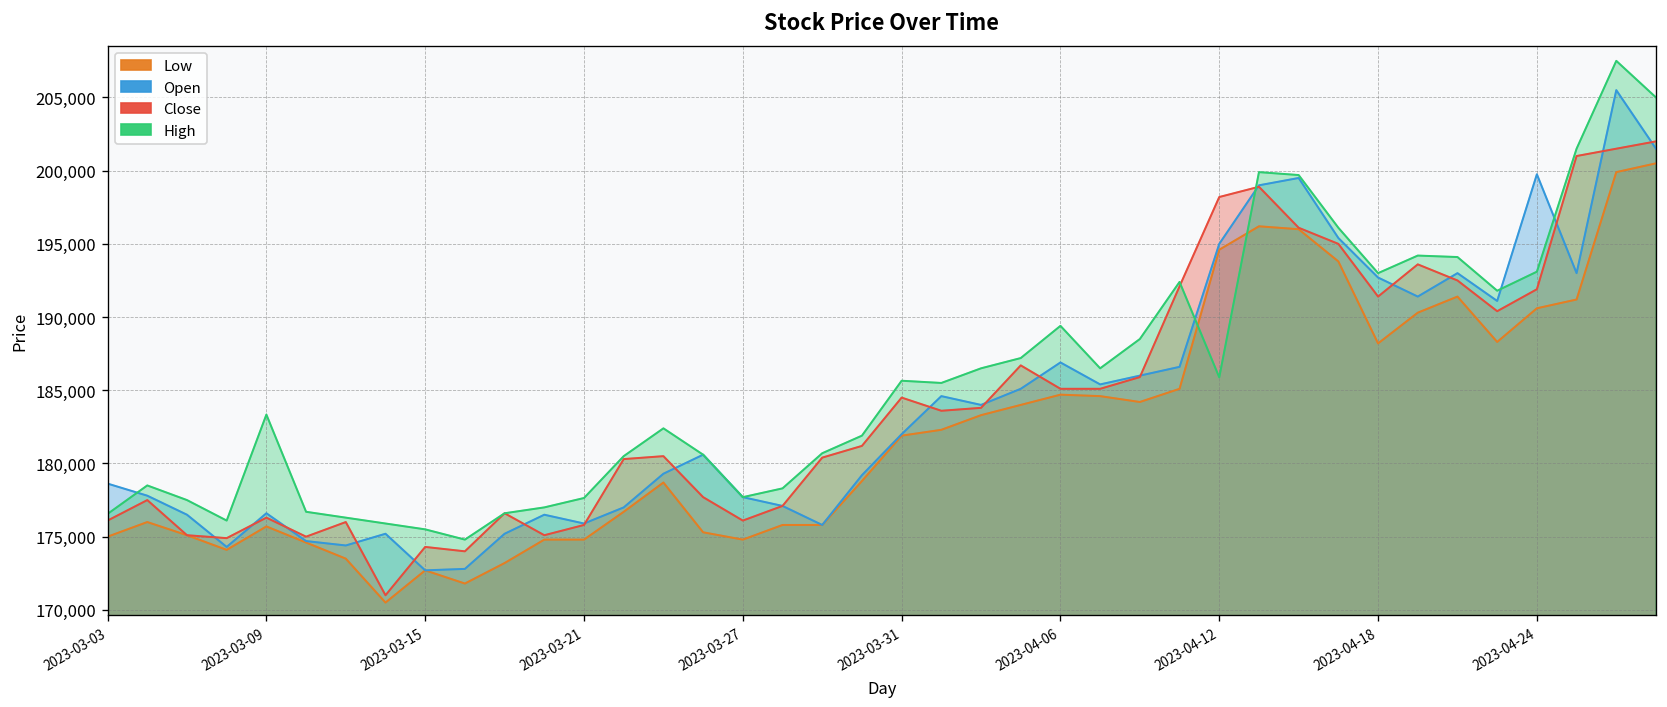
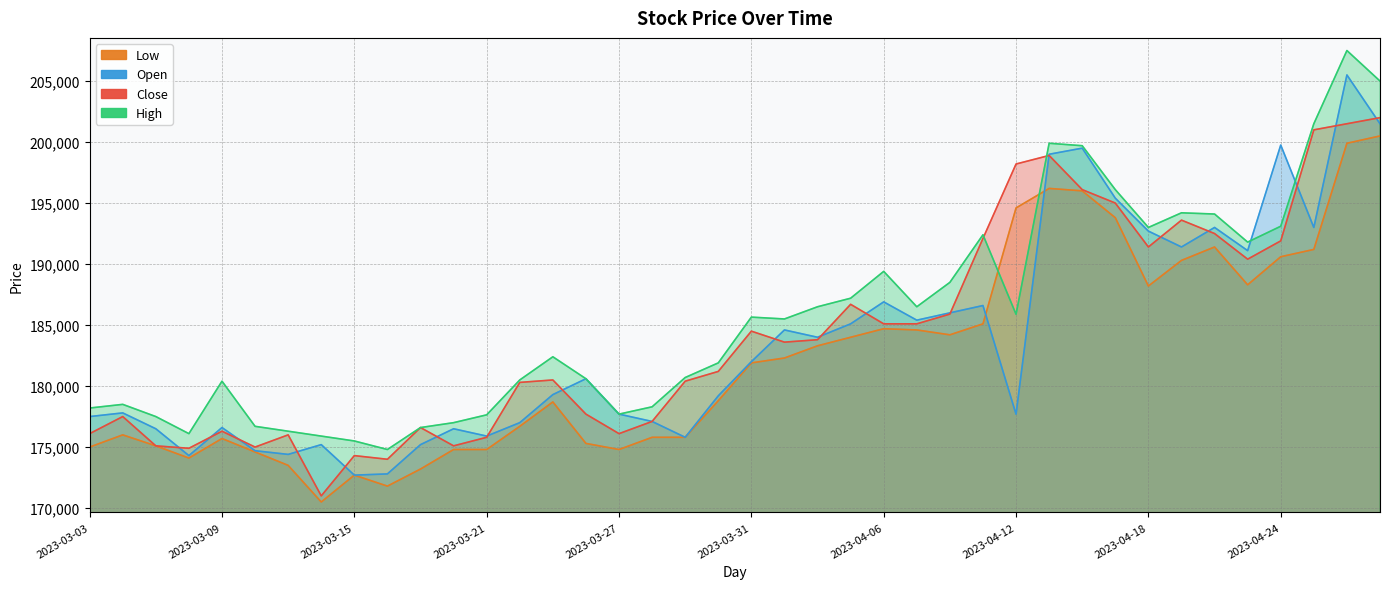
Open, 2023-03-03: 178,600 -> 177,500
High, 2023-03-03: 176,600 -> 178,200
High, 2023-03-09: 183,300 -> 180,400
Open, 2023-04-12: 195,000 -> 177,700
